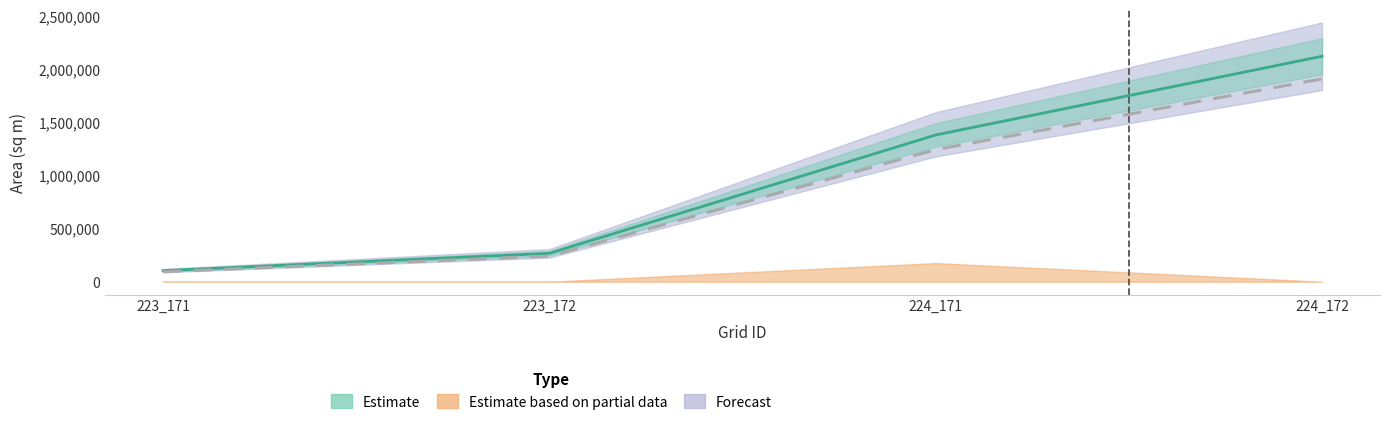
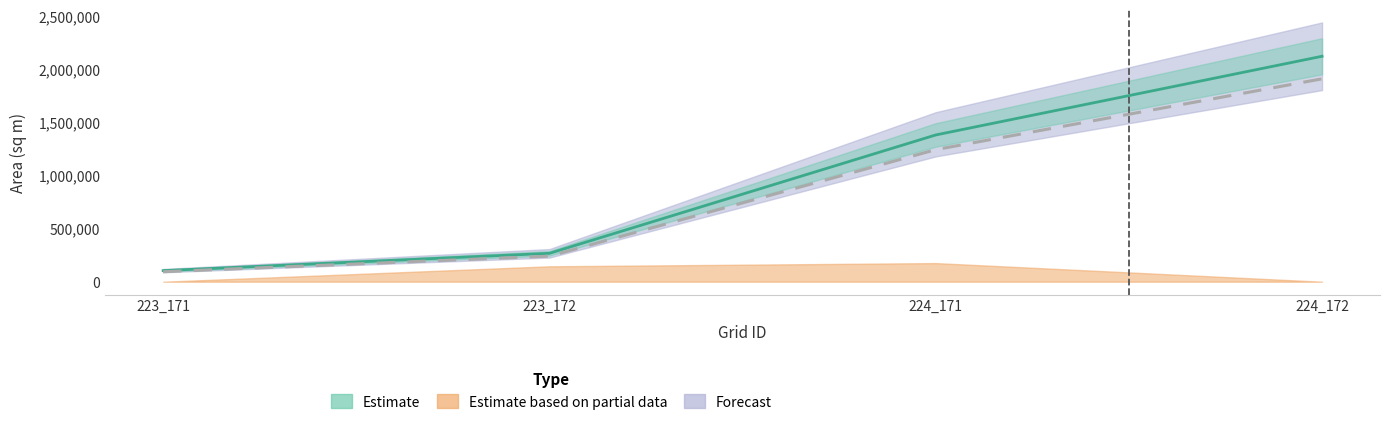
Estimate based on partial data, 223_172: 0 -> 150,000
